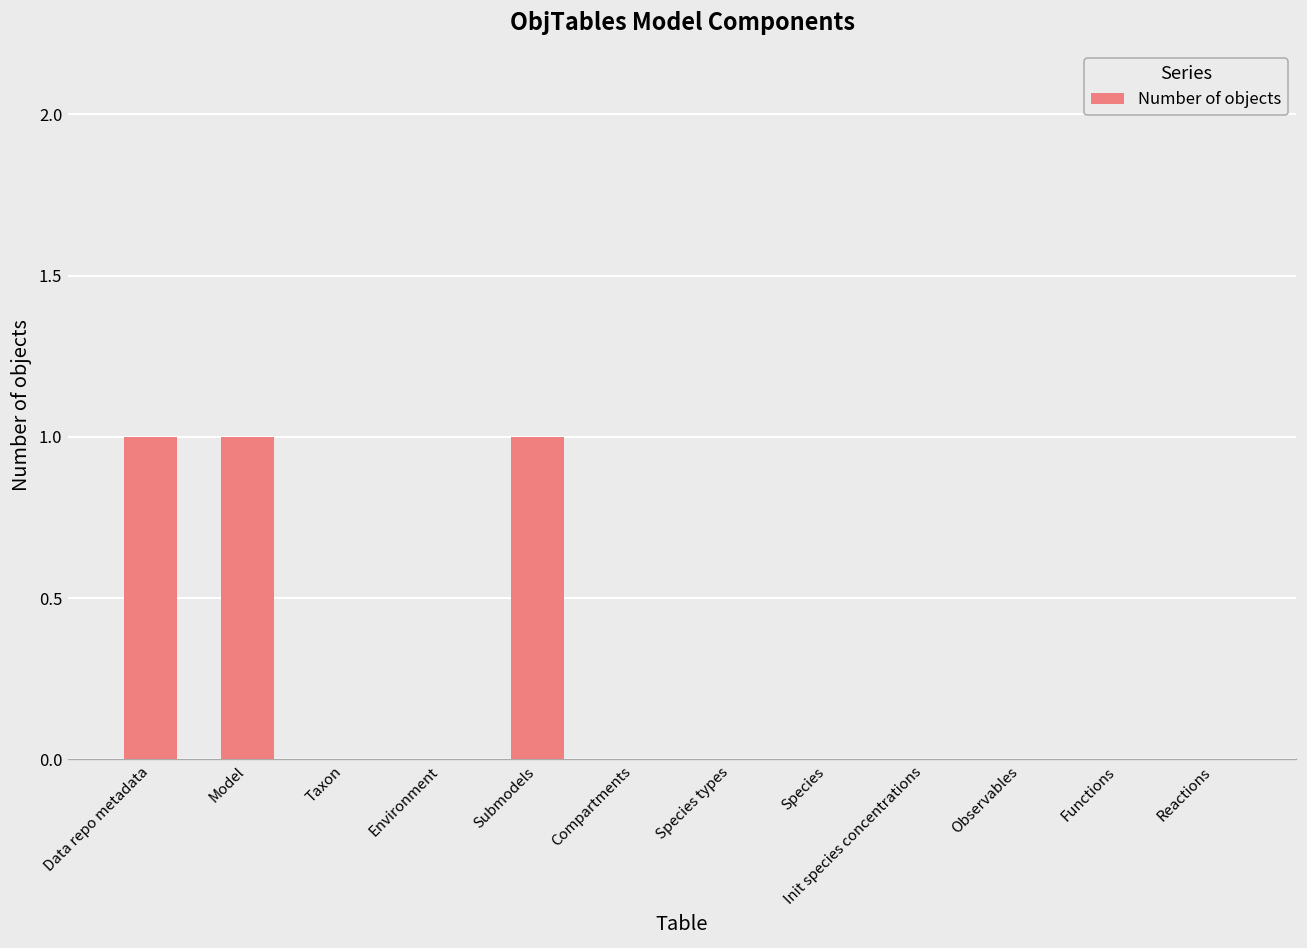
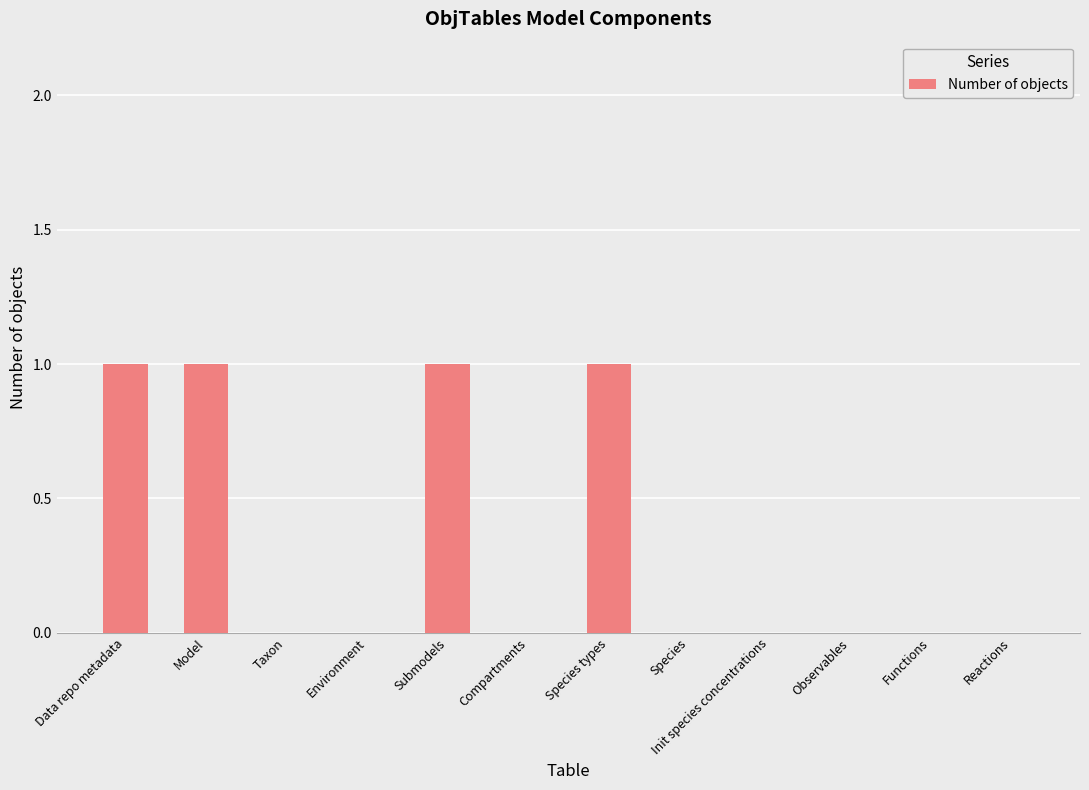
Species types: 0 -> 1
